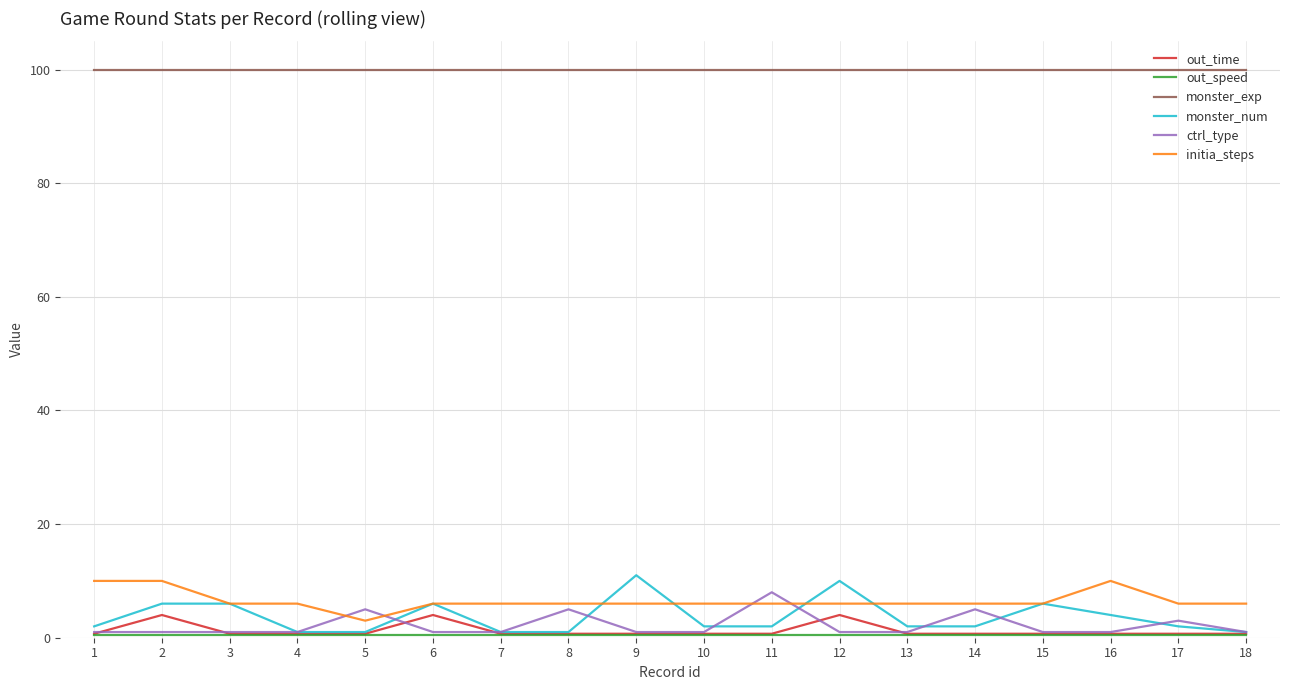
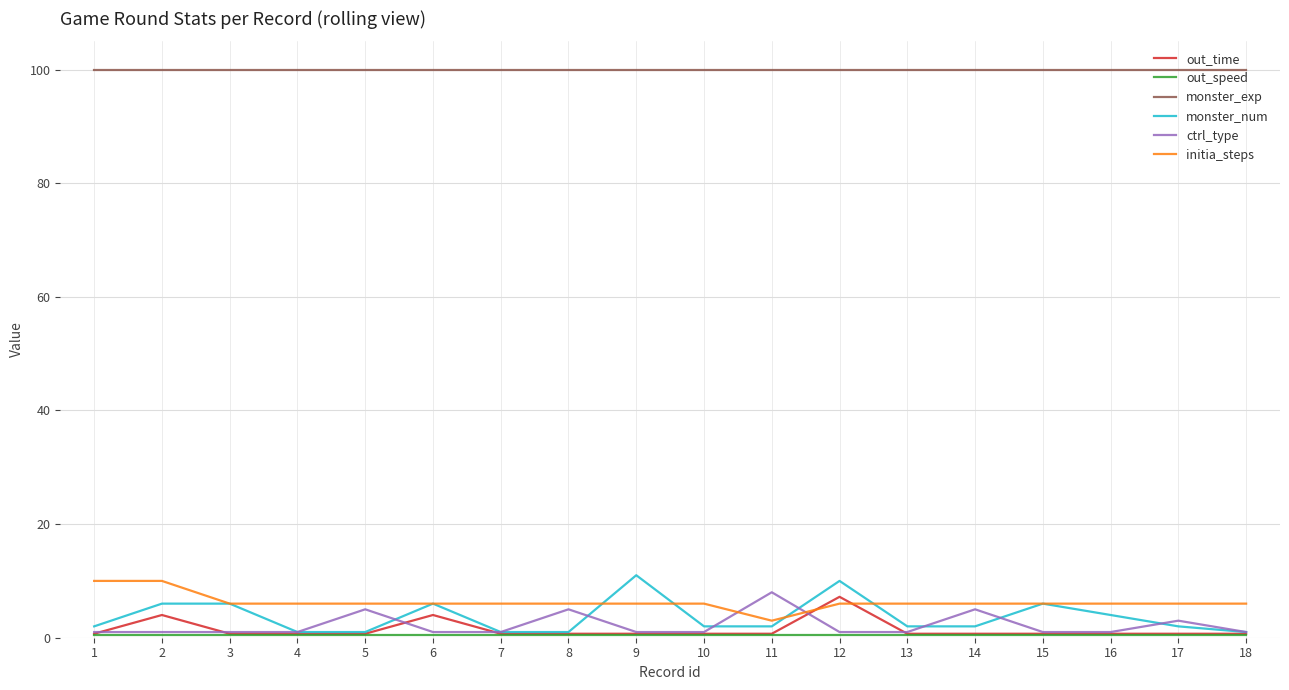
initia_steps, 5: 3 -> 6
initia_steps, 11: 6 -> 3
out_time, 12: 4 -> 7
initia_steps, 16: 10 -> 6
